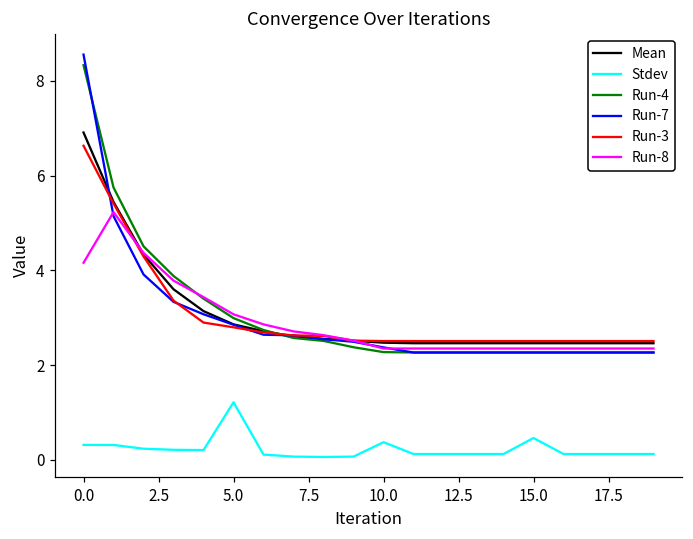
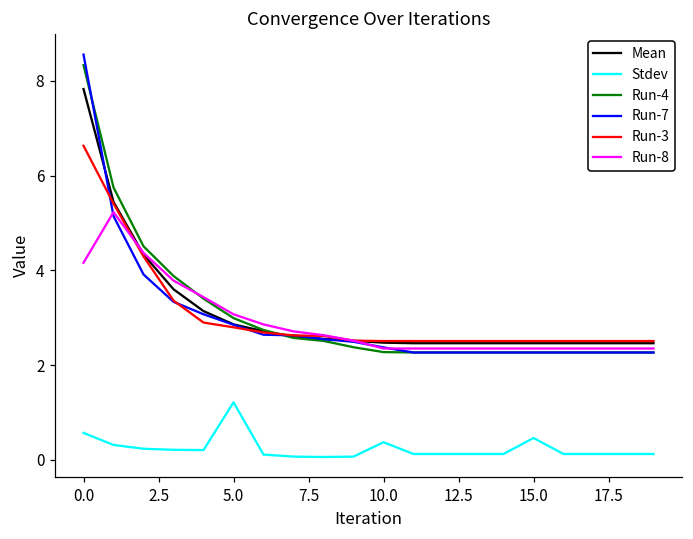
Mean, 0.0: 6.9 -> 7.8
Stdev, 0.0: 0.3 -> 0.6
